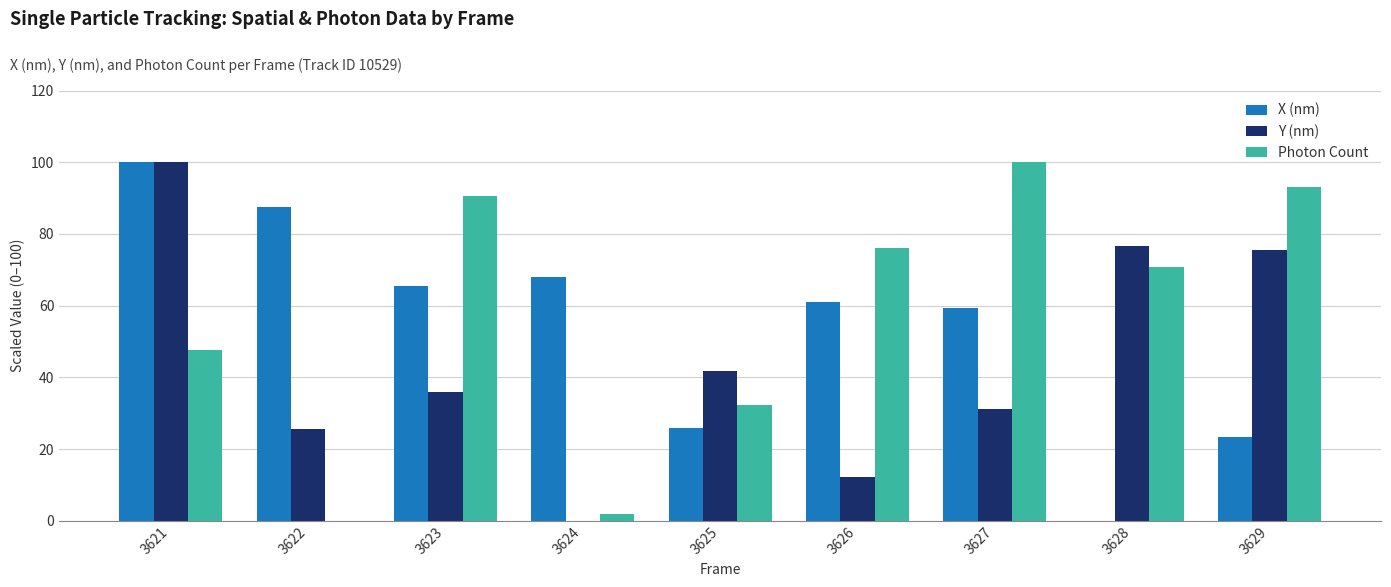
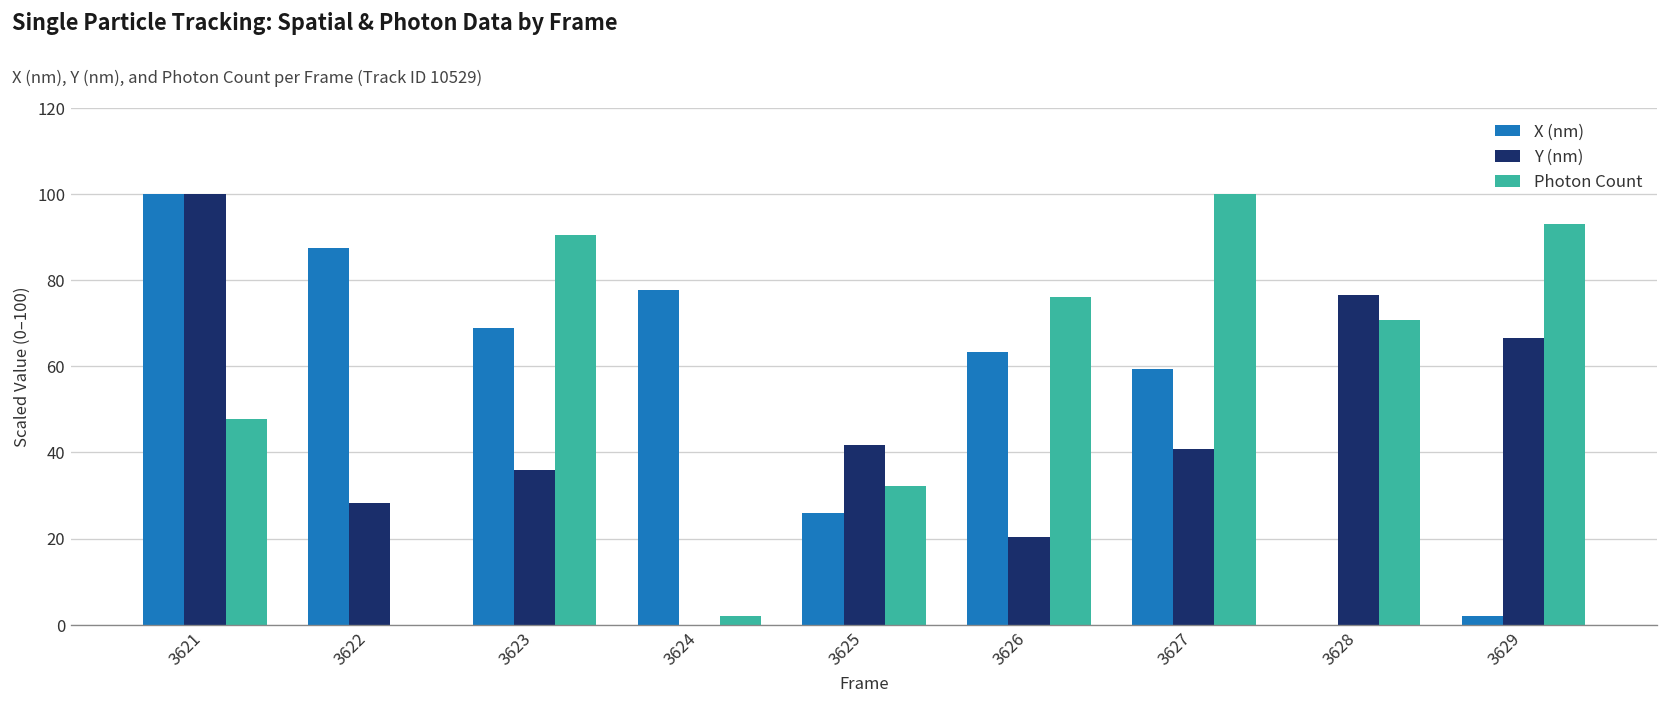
Y (nm), 3622: 26 -> 28
X (nm), 3623: 65 -> 69
X (nm), 3624: 68 -> 78
X (nm), 3626: 61 -> 63
Y (nm), 3626: 12 -> 20
Y (nm), 3627: 31 -> 41
X (nm), 3629: 23 -> 2
Y (nm), 3629: 76 -> 66
